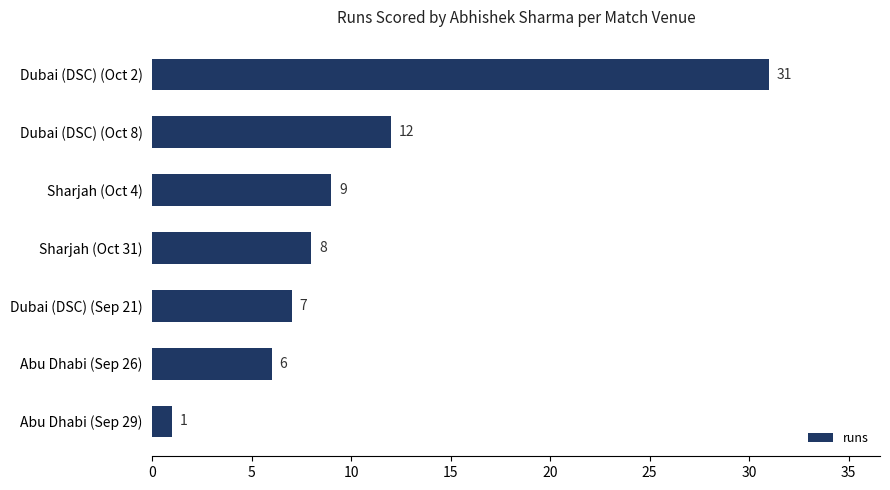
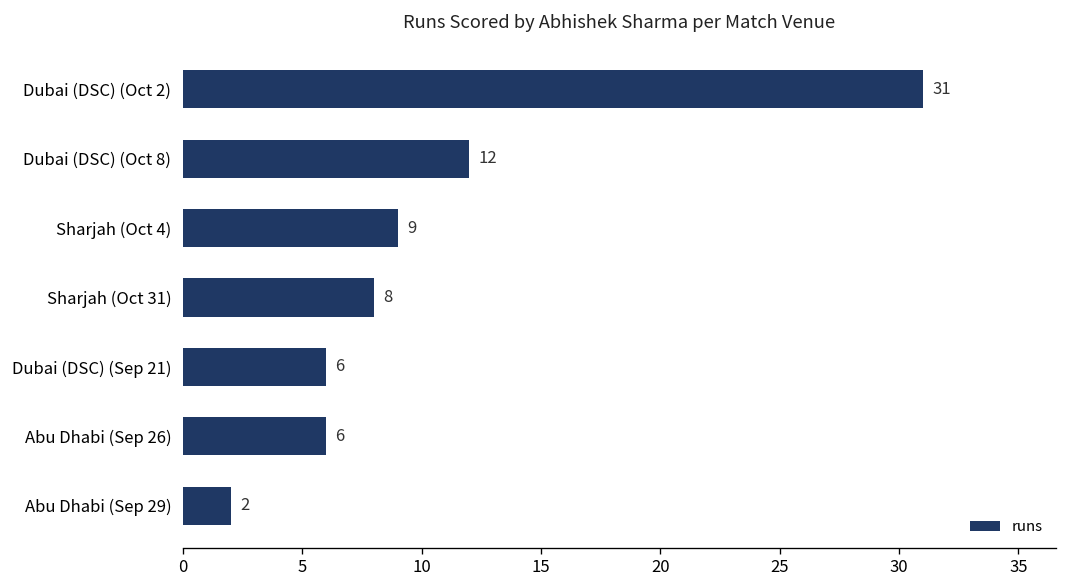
Dubai (DSC) (Sep 21): 7 -> 6
Abu Dhabi (Sep 29): 1 -> 2
